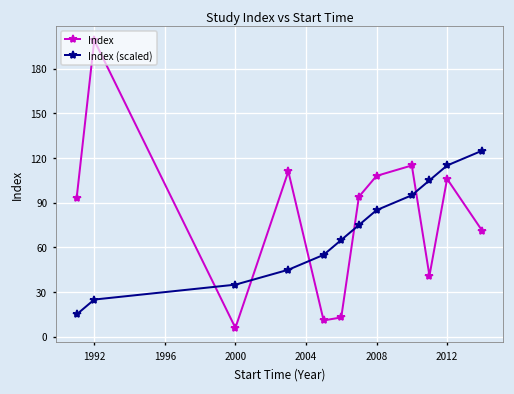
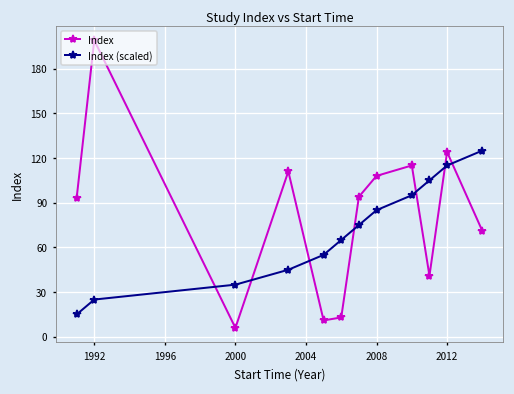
Index, 2012: 106 -> 124
